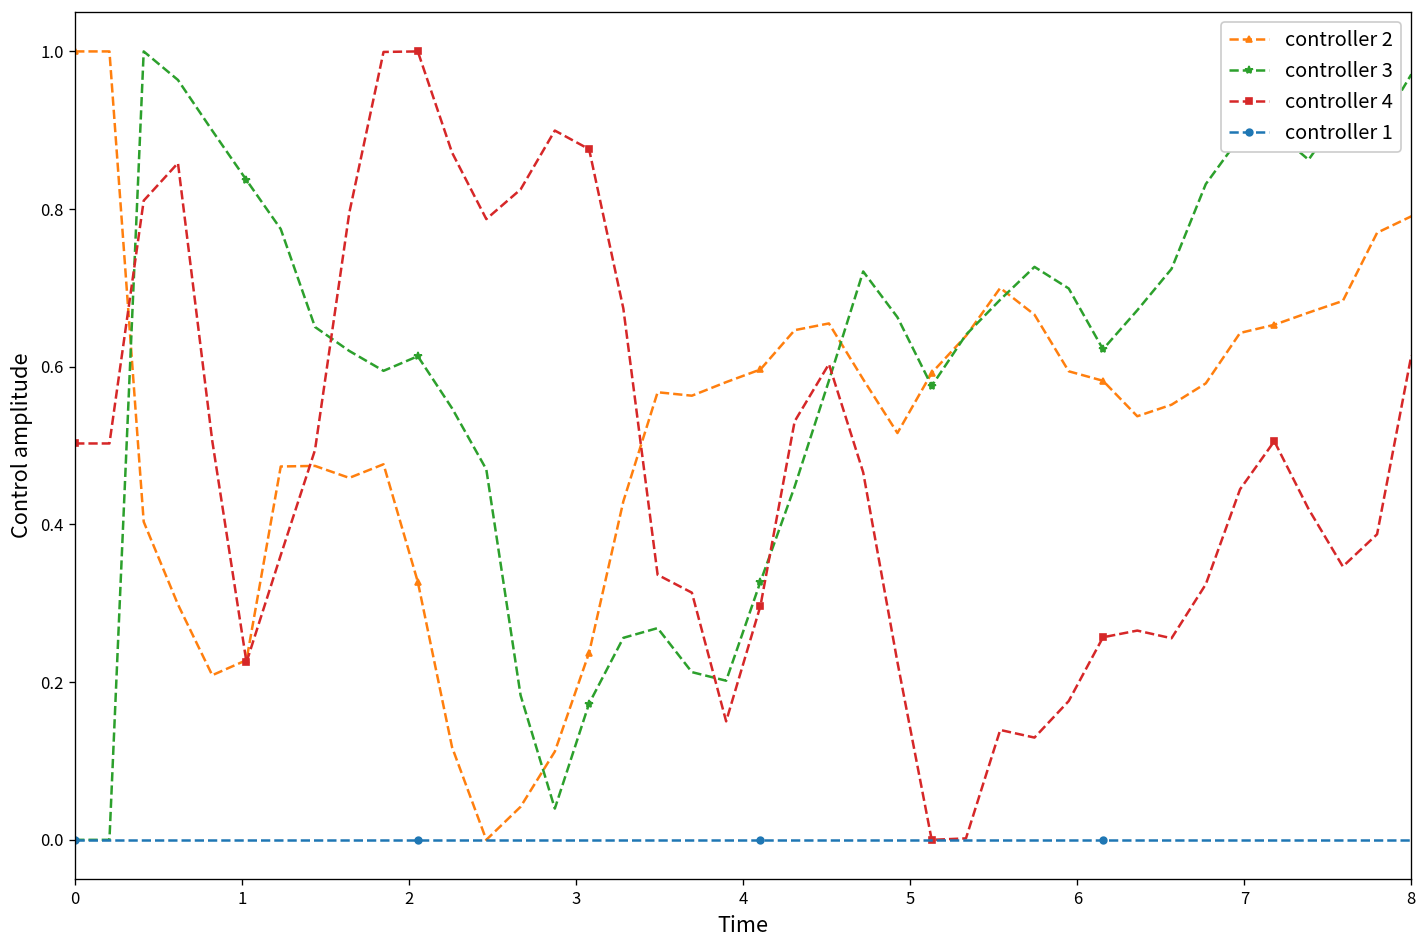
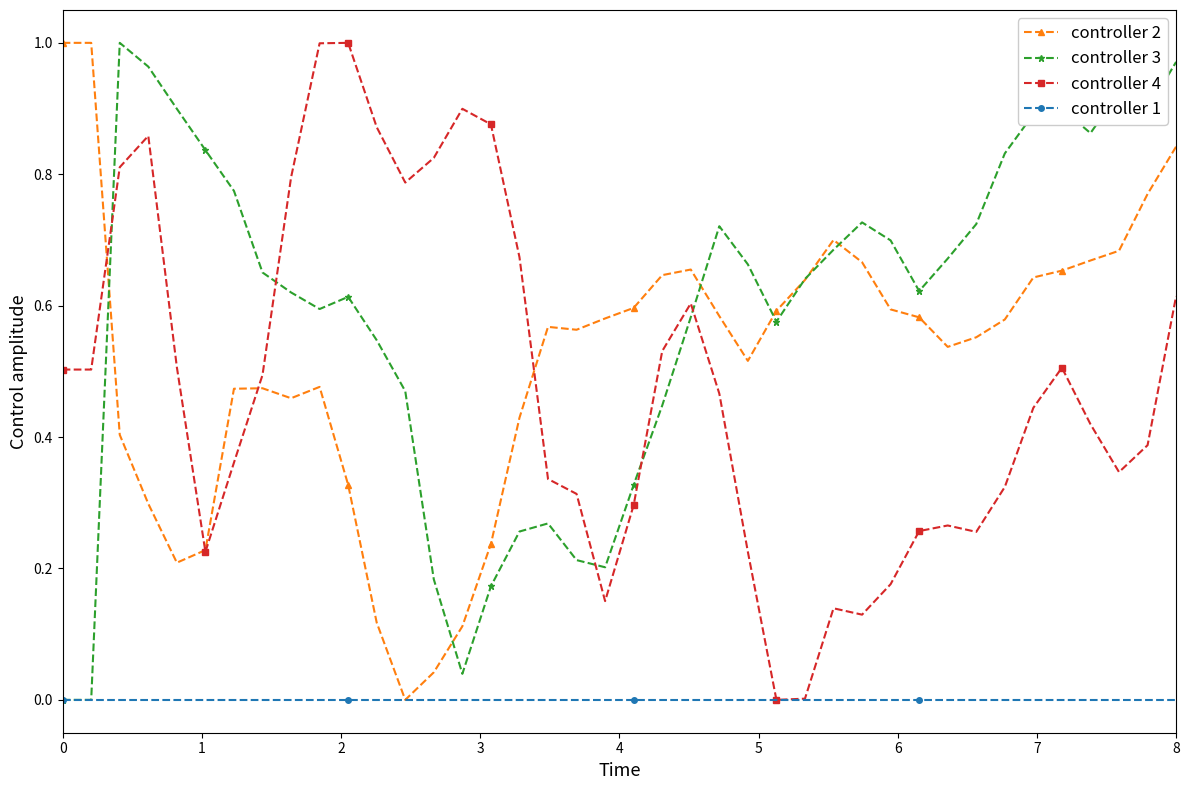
controller 2, 8: 0.79 -> 0.84
